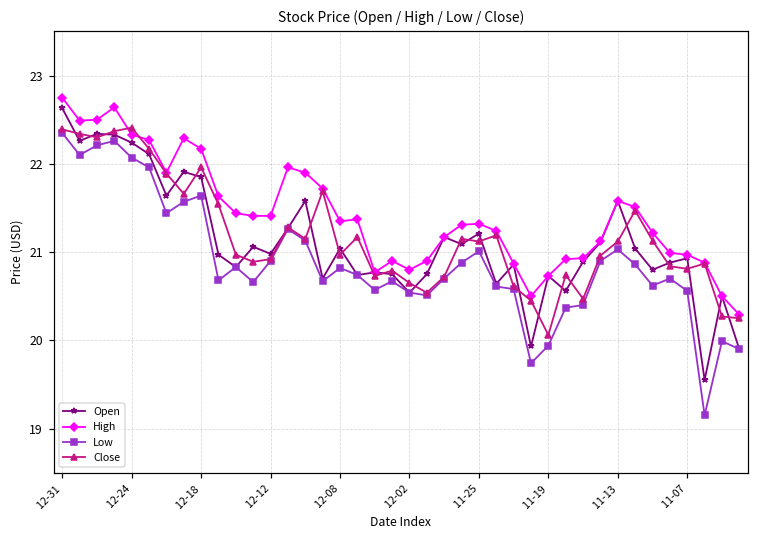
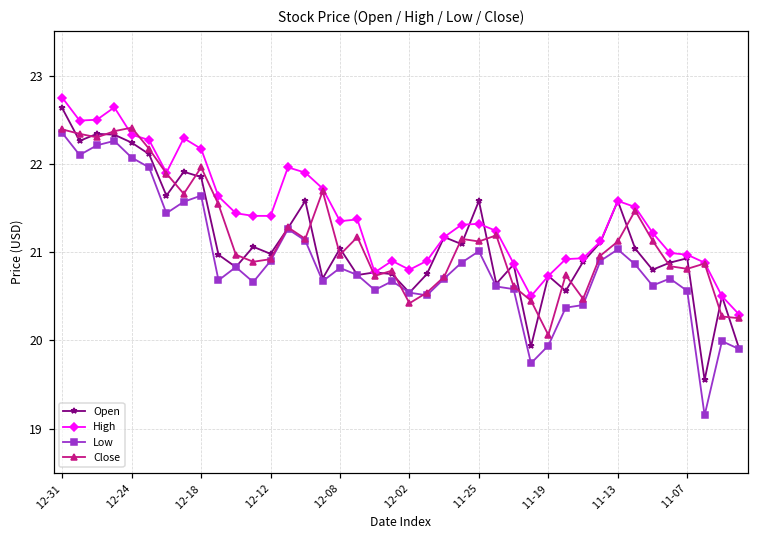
Close, 12-02: 20.7 -> 20.4
Open, 11-25: 21.2 -> 21.6
